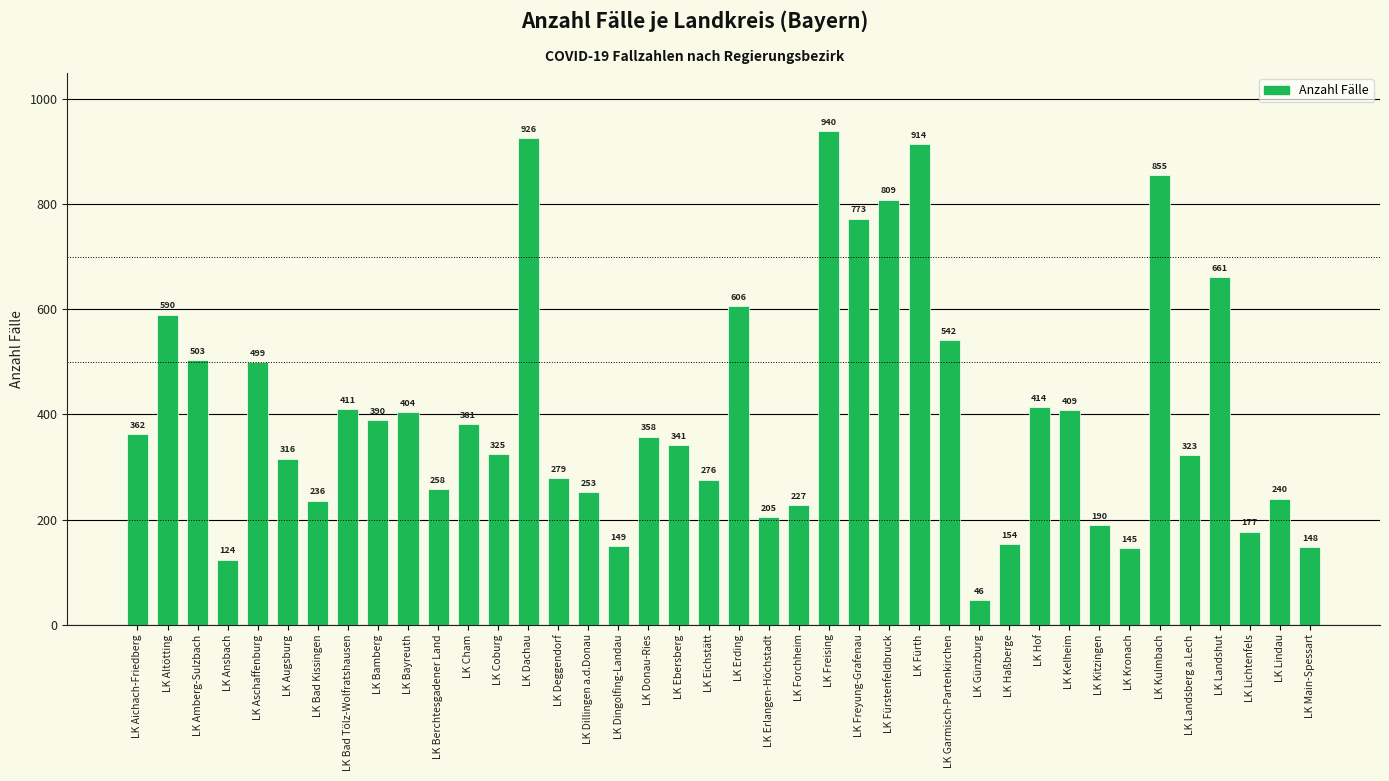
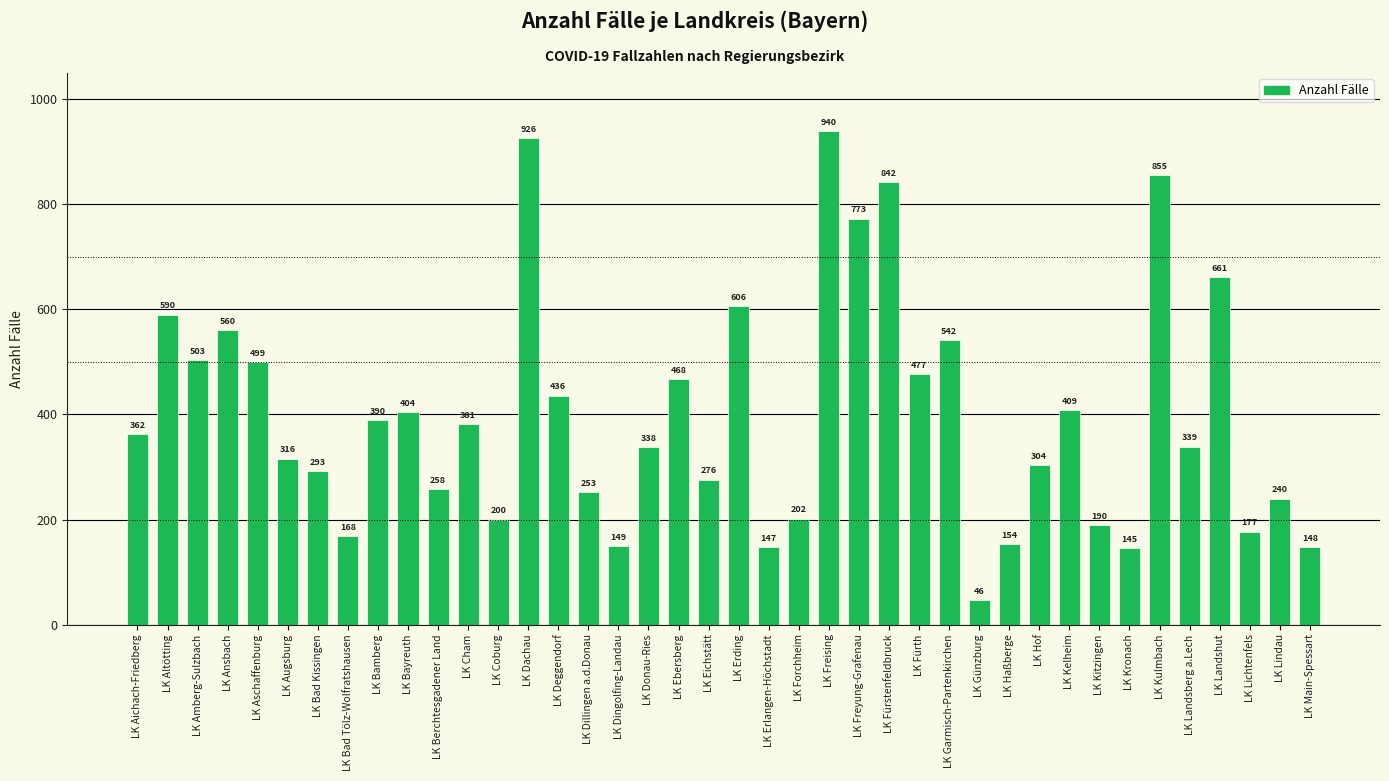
LK Ansbach: 124 -> 560
LK Bad Kissingen: 236 -> 293
LK Bad Tölz-Wolfratshausen: 411 -> 168
LK Coburg: 325 -> 200
LK Deggendorf: 279 -> 436
LK Donau-Ries: 358 -> 338
LK Ebersberg: 341 -> 468
LK Erlangen-Höchstadt: 205 -> 147
LK Forchheim: 227 -> 202
LK Fürstenfeldbruck: 809 -> 842
LK Fürth: 914 -> 477
LK Hof: 414 -> 304
LK Landsberg a.Lech: 323 -> 339
